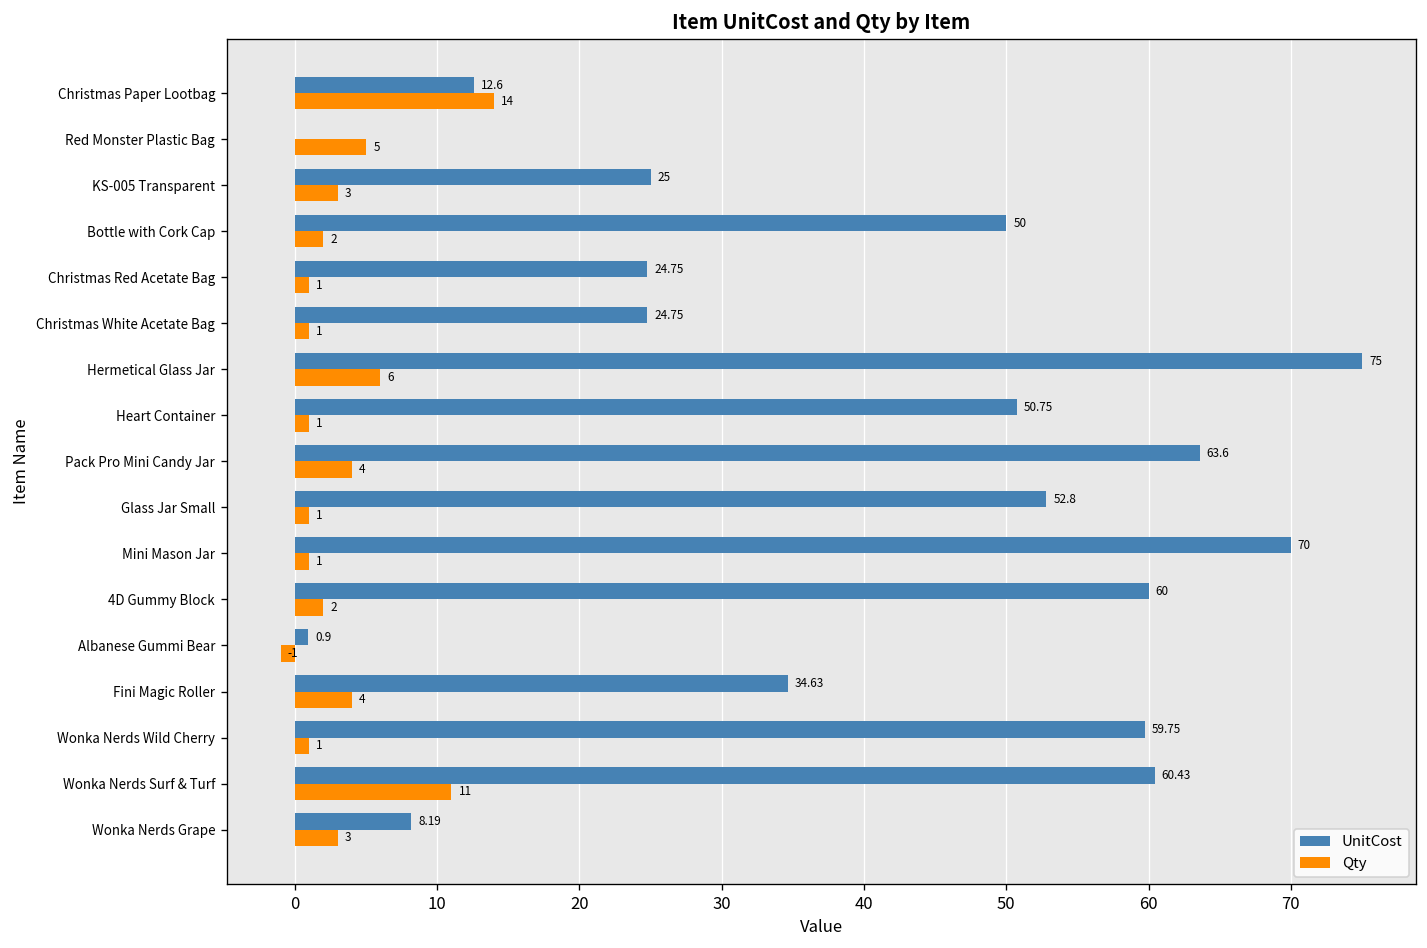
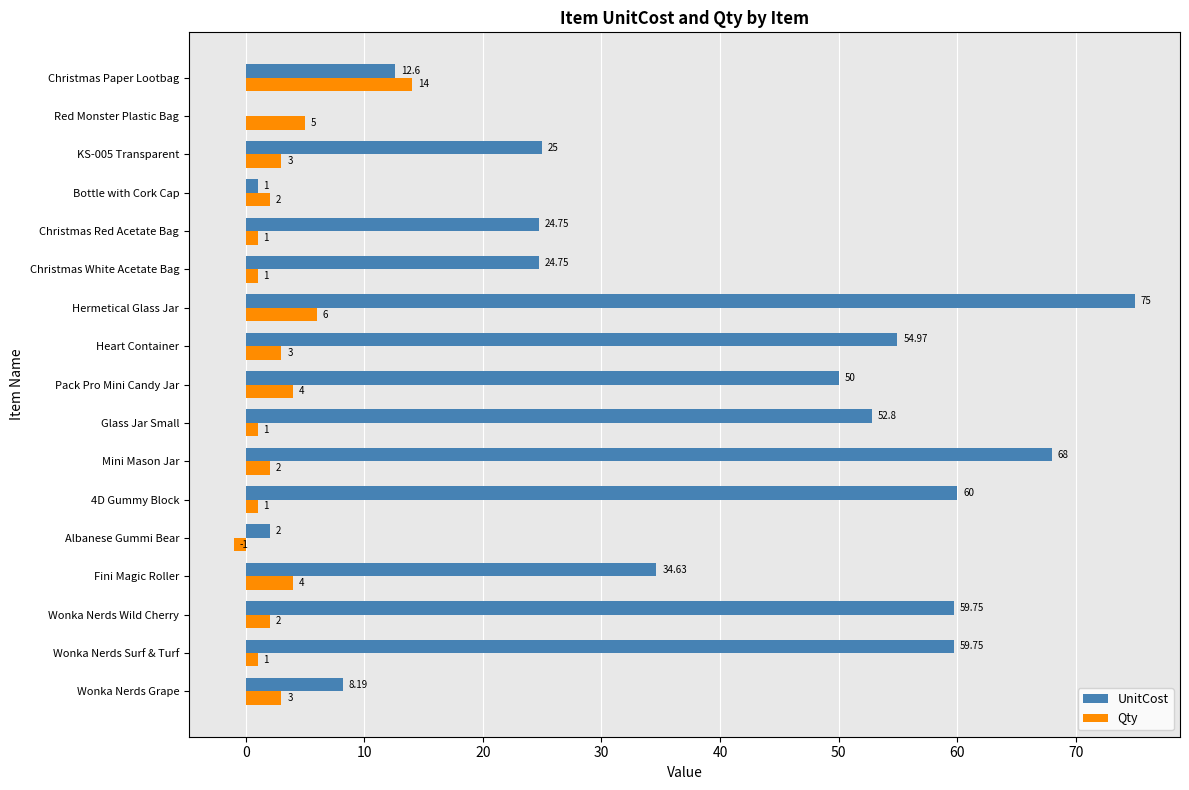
UnitCost, Bottle with Cork Cap: 50 -> 1
UnitCost, Heart Container: 50.75 -> 54.97
Qty, Heart Container: 1 -> 3
UnitCost, Pack Pro Mini Candy Jar: 63.6 -> 50
UnitCost, Mini Mason Jar: 70 -> 68
Qty, Mini Mason Jar: 1 -> 2
Qty, 4D Gummy Block: 2 -> 1
UnitCost, Albanese Gummi Bear: 0.9 -> 2
Qty, Wonka Nerds Wild Cherry: 1 -> 2
UnitCost, Wonka Nerds Surf & Turf: 60.43 -> 59.75
Qty, Wonka Nerds Surf & Turf: 11 -> 1
